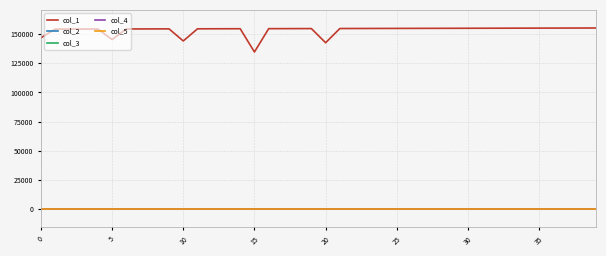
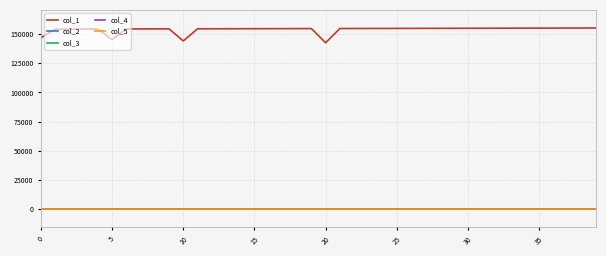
col_1, 15: 135000 -> 155000
